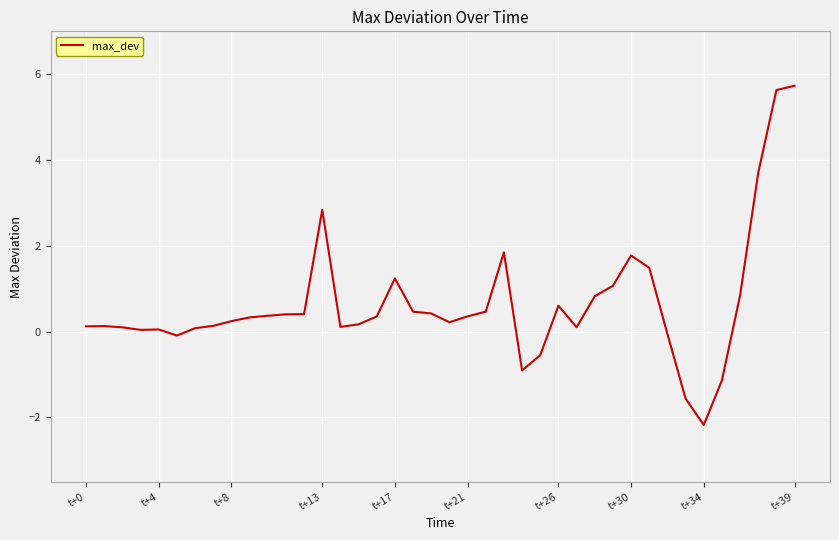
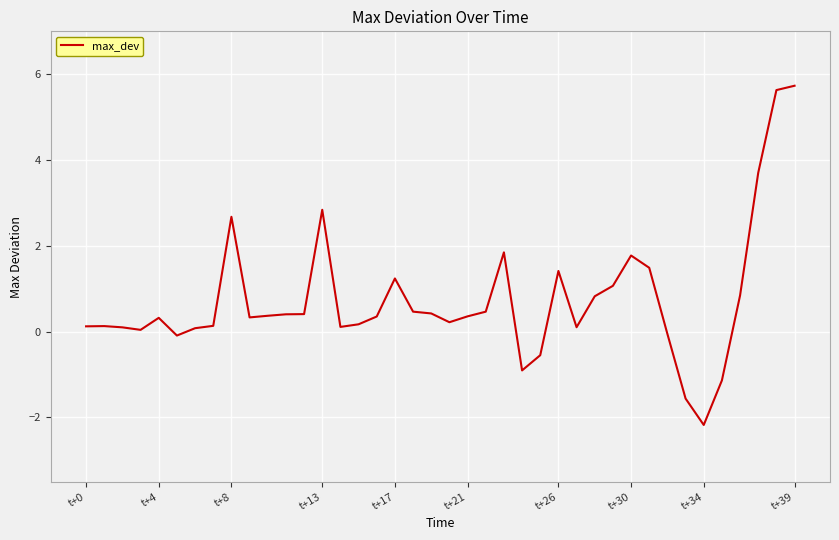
t+4: 0.0 -> 0.3
t+8: 0.2 -> 2.7
t+26: 0.6 -> 1.4
